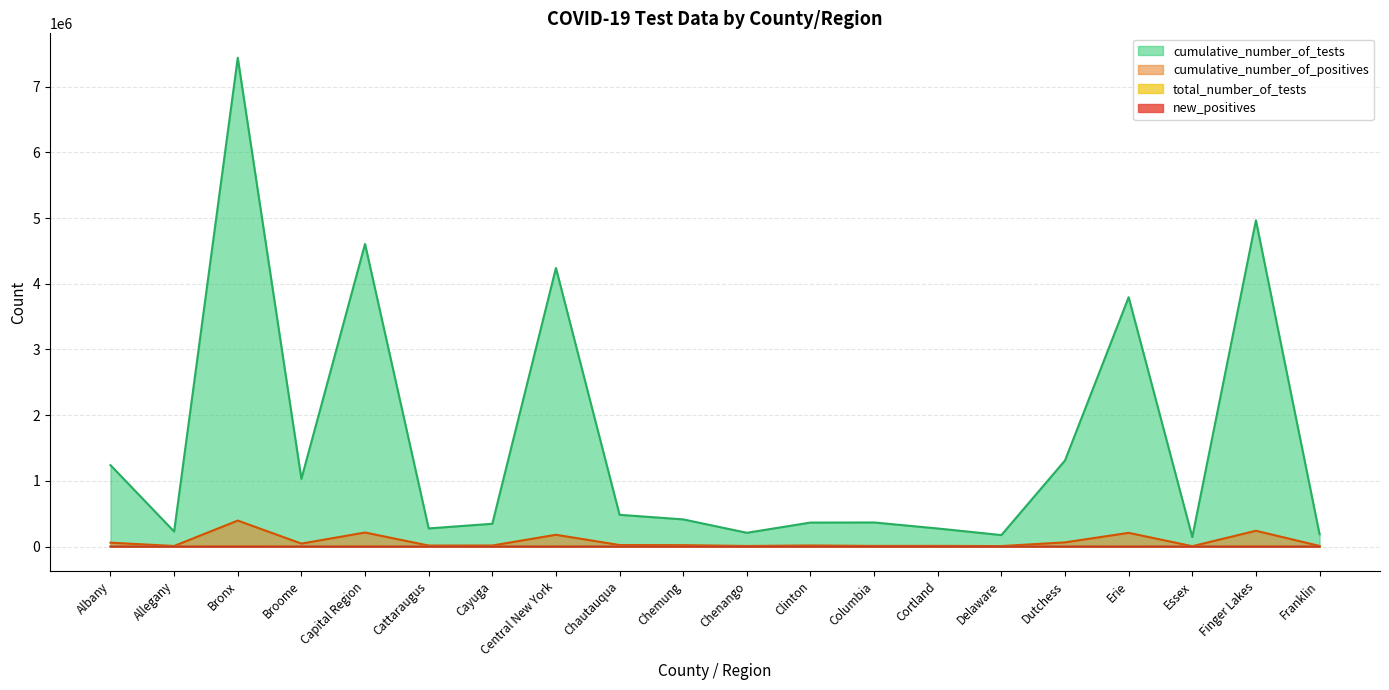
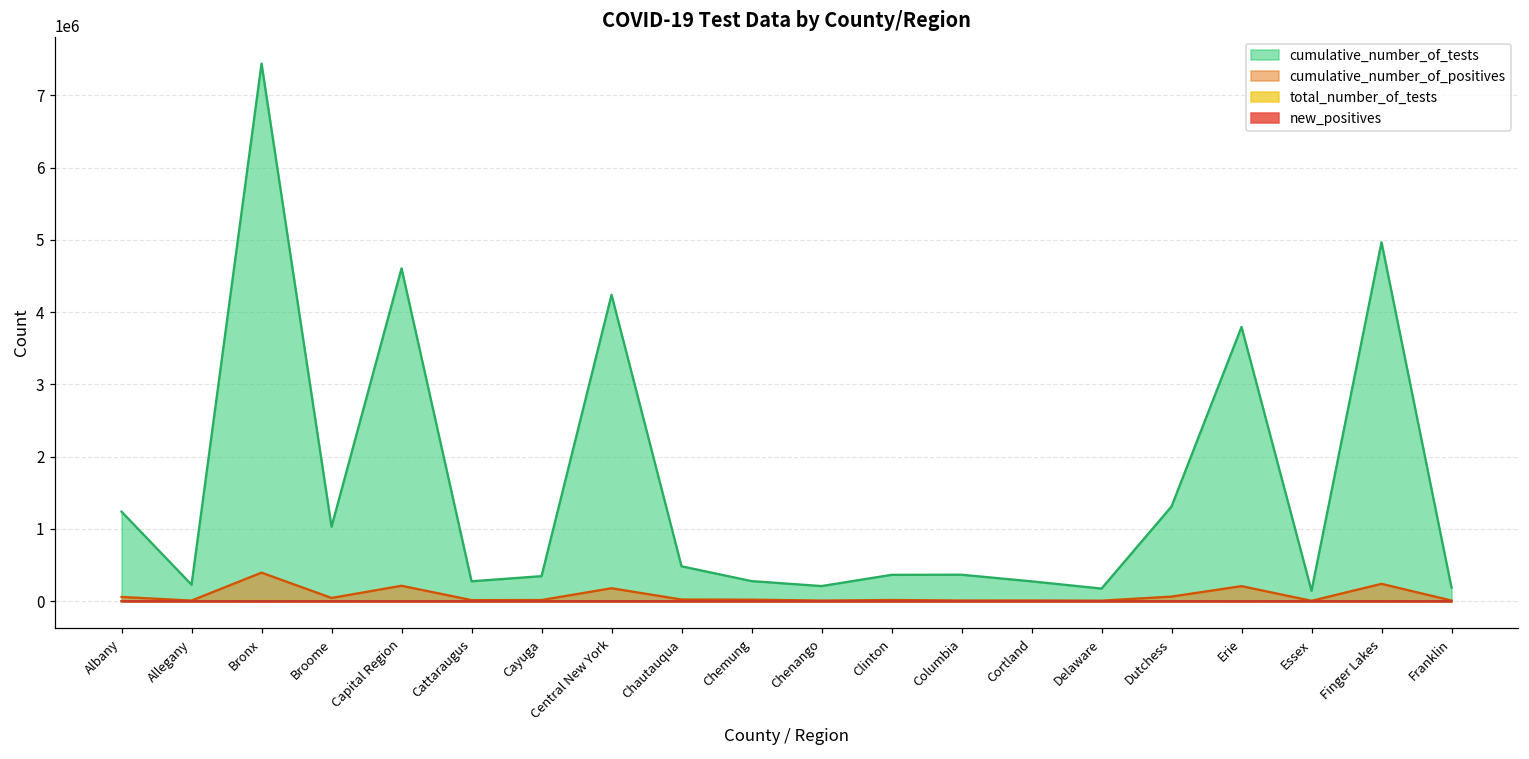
cumulative_number_of_tests, Chemung: 400000 -> 300000
